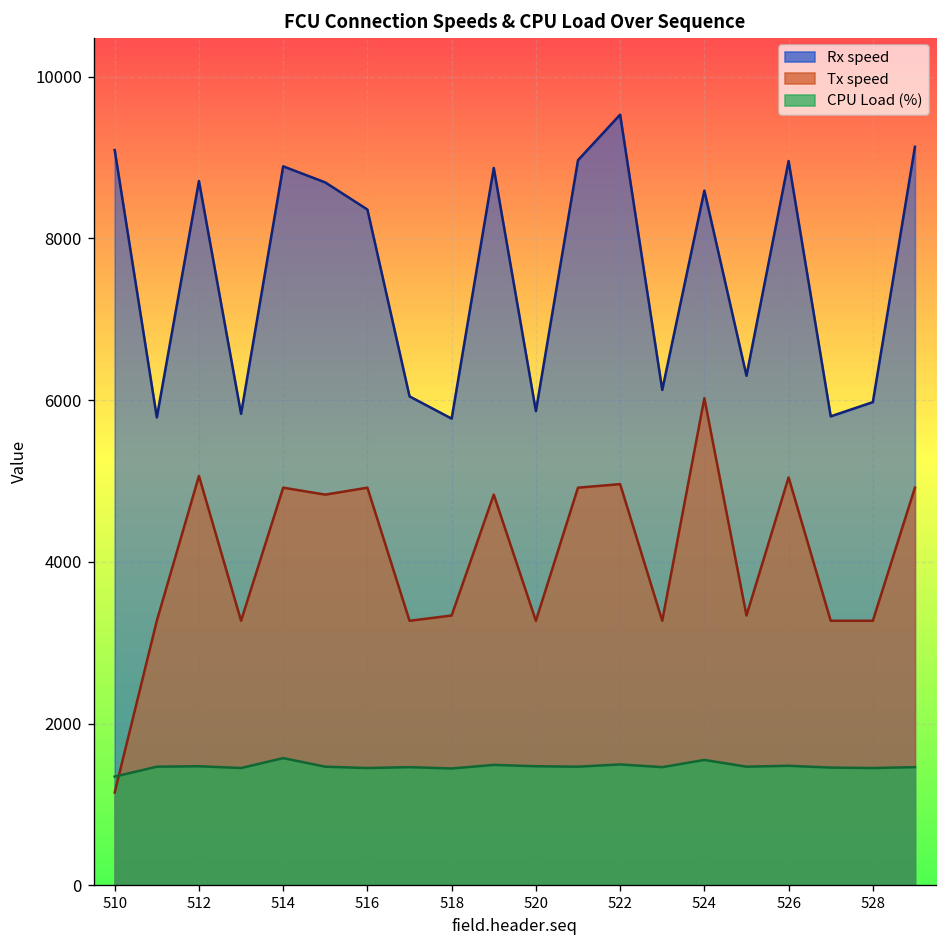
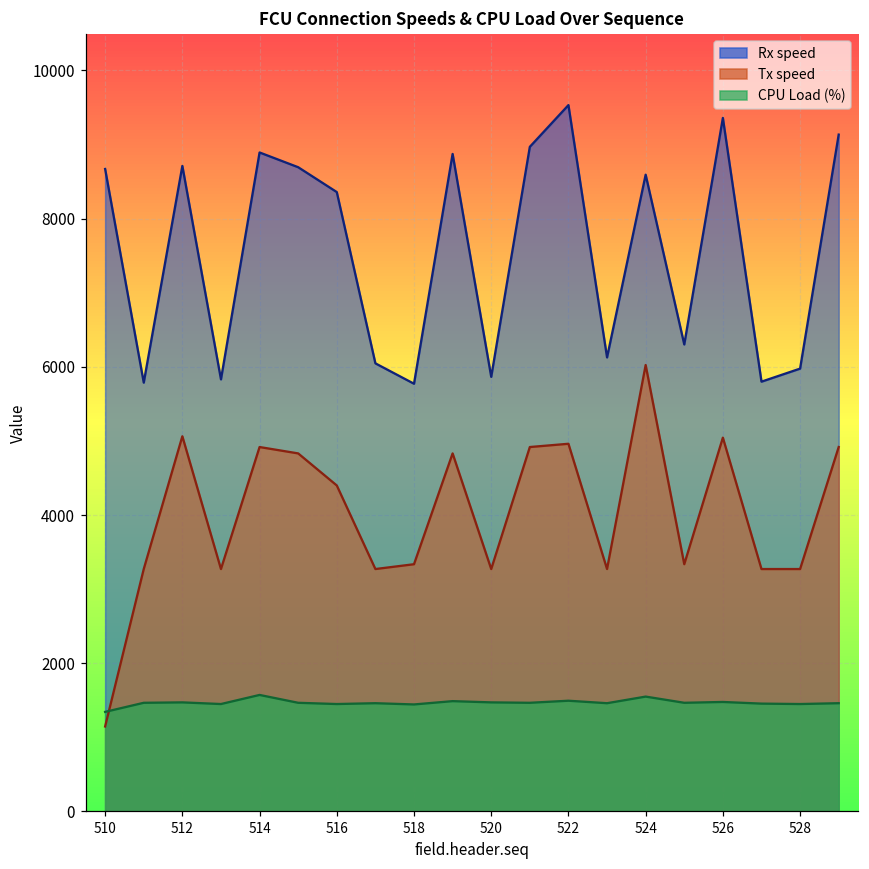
Rx speed, 510: 9100 -> 8700
Tx speed, 516: 4900 -> 4400
Rx speed, 526: 9000 -> 9400
